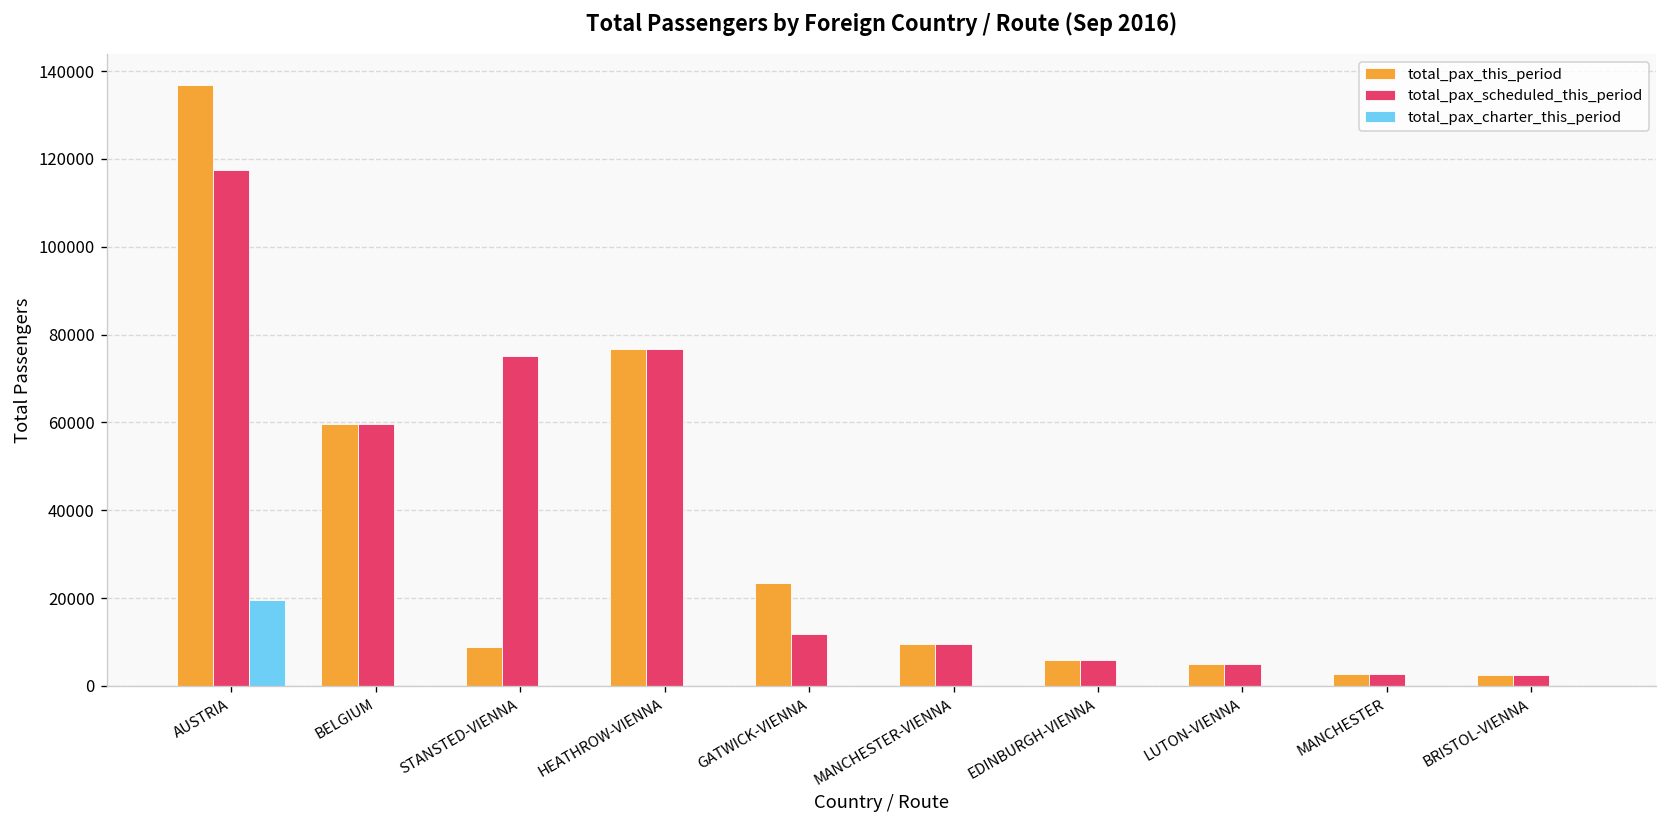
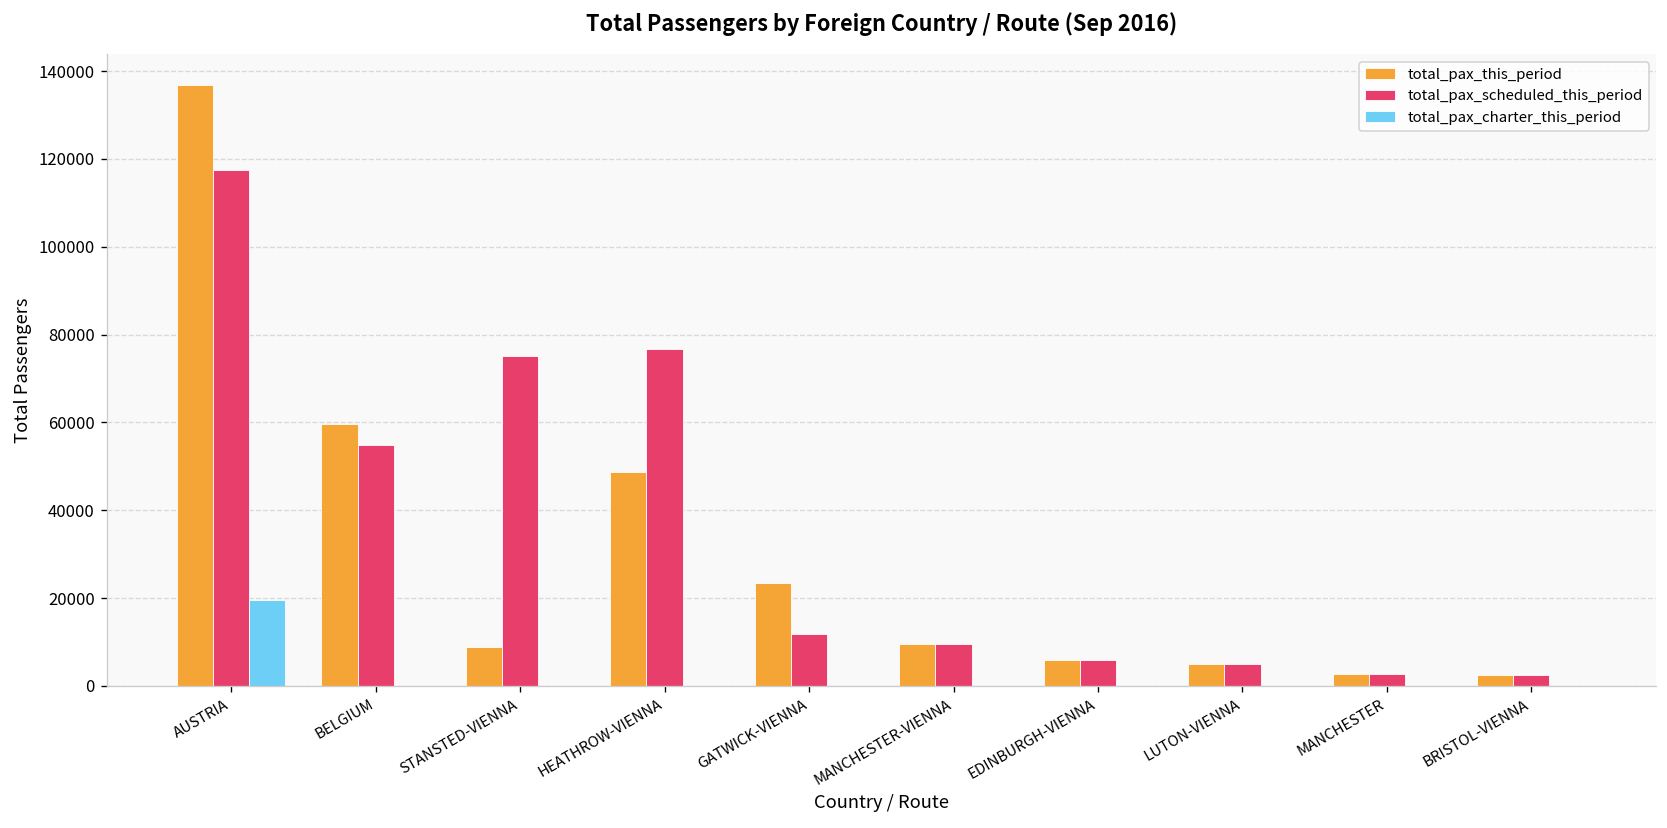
total_pax_scheduled_this_period, BELGIUM: 60000 -> 55000
total_pax_this_period, HEATHROW-VIENNA: 77000 -> 49000
